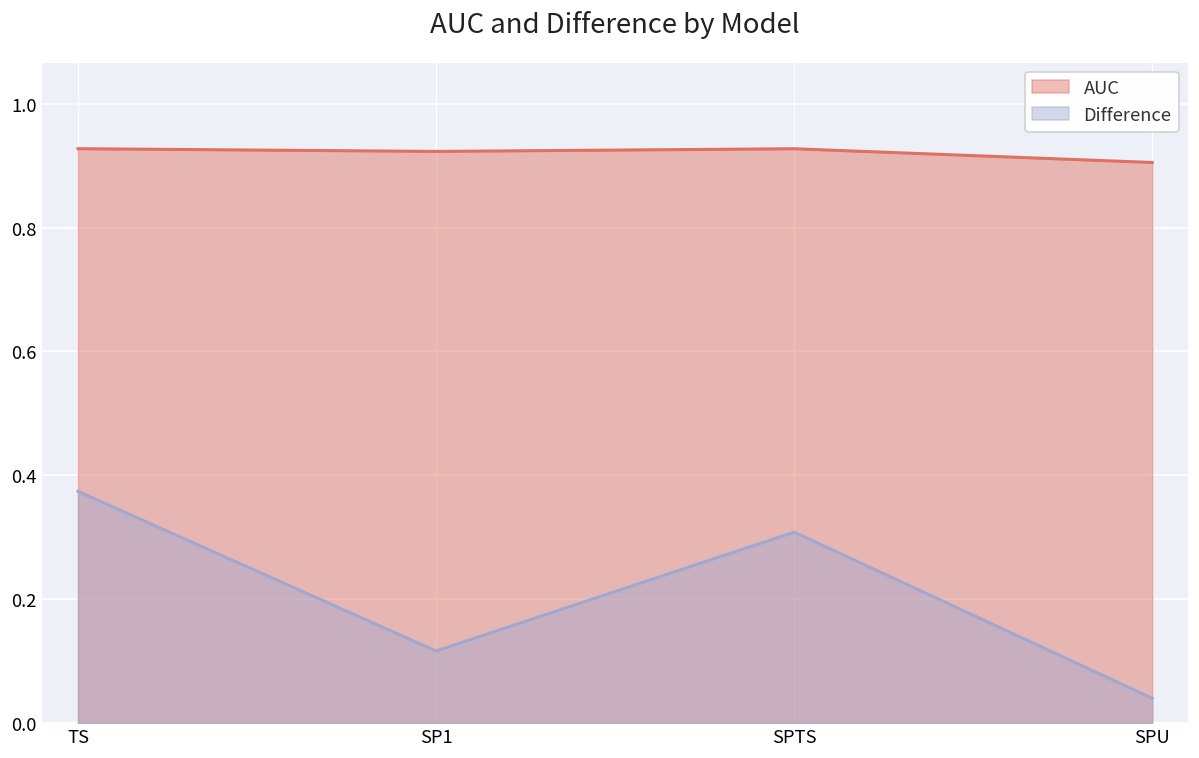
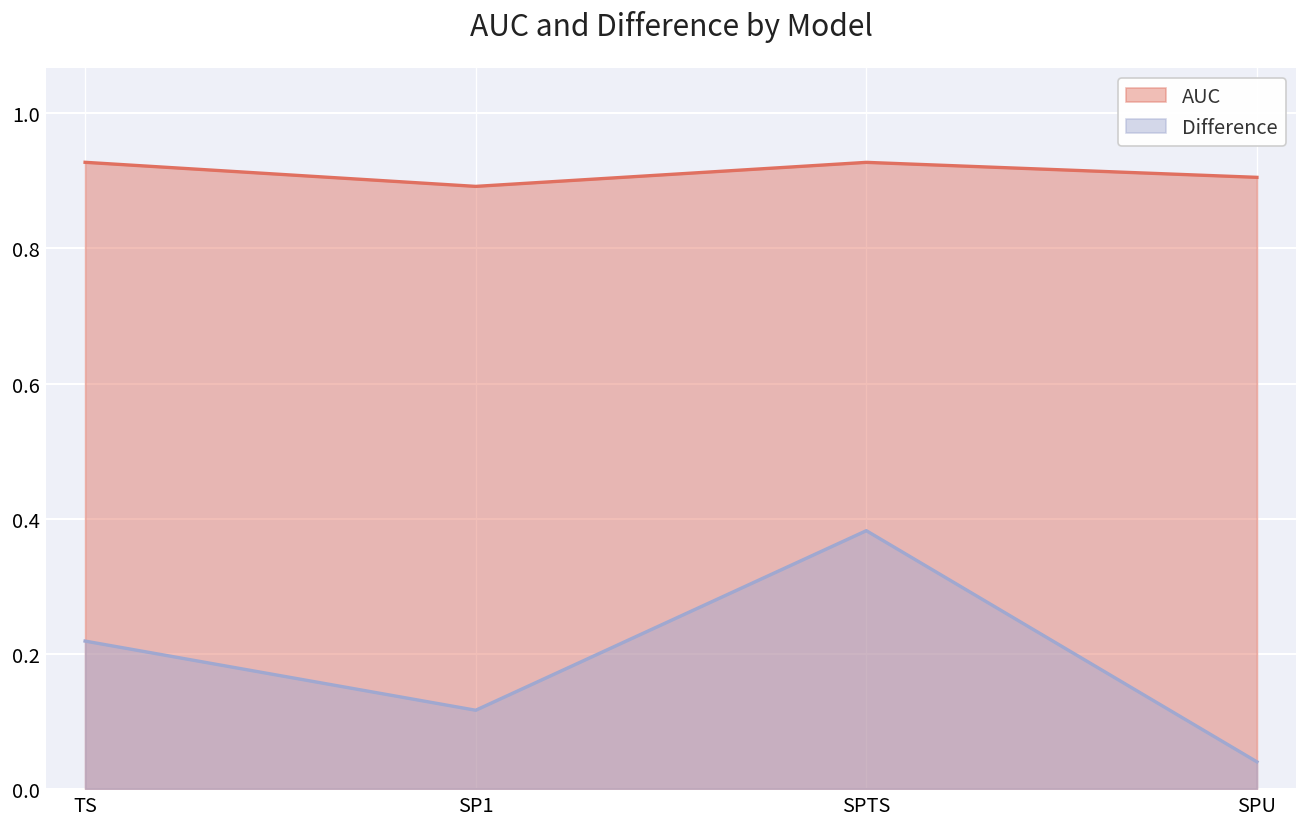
Difference, TS: 0.37 -> 0.22
AUC, SP1: 0.92 -> 0.89
Difference, SPTS: 0.31 -> 0.38
